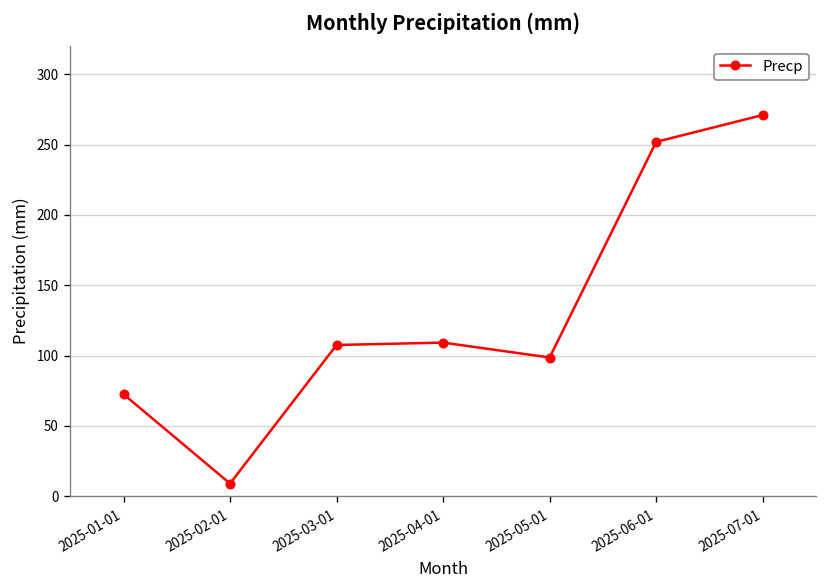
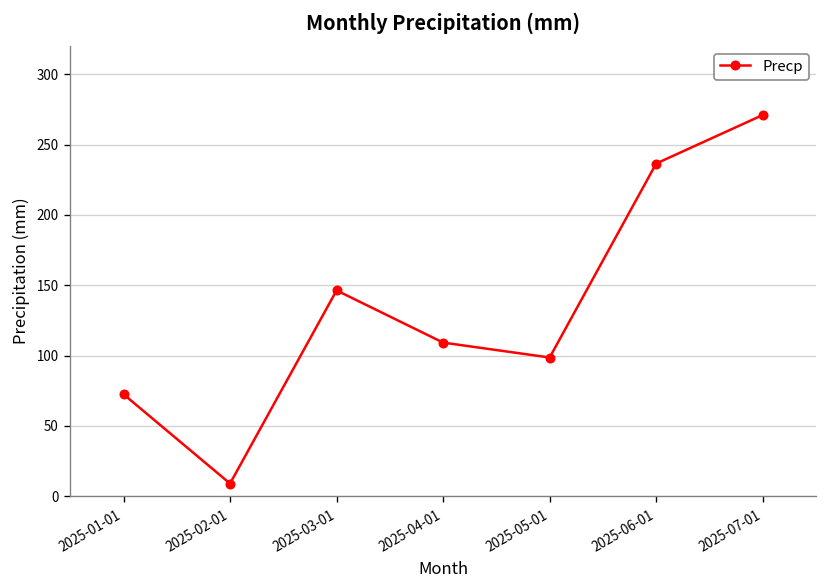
2025-03-01: 108 -> 146
2025-06-01: 252 -> 237
